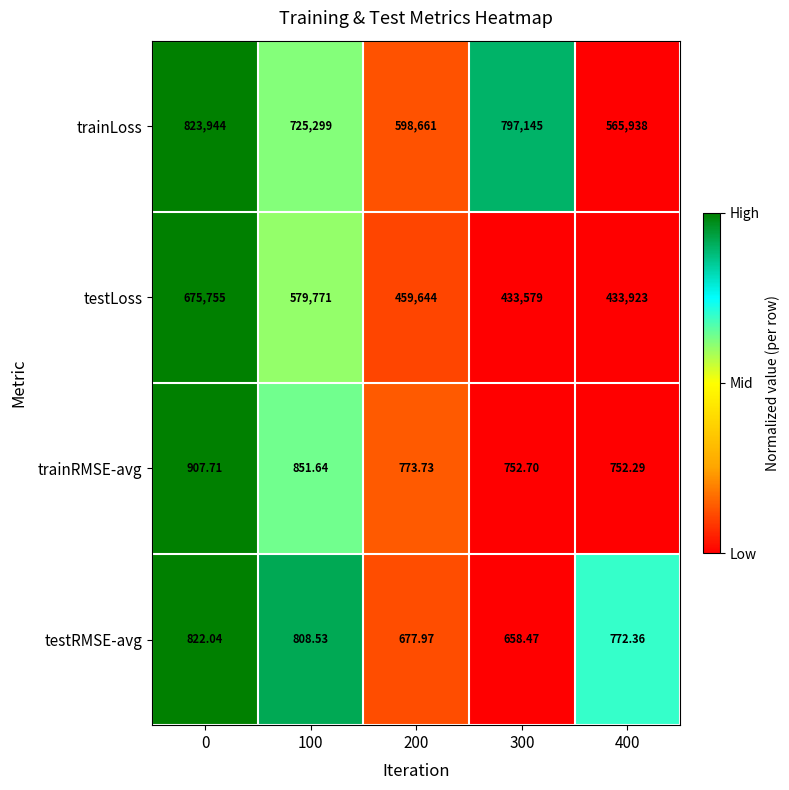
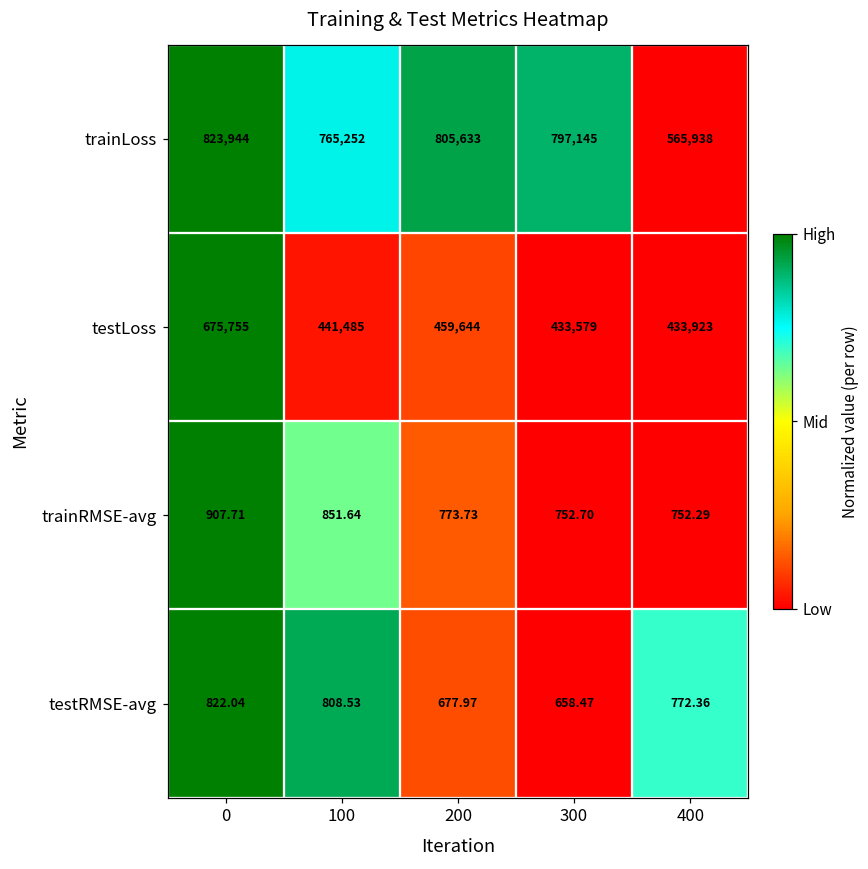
trainLoss, 100: 725,299 -> 765,252
trainLoss, 200: 598,661 -> 805,633
testLoss, 100: 579,771 -> 441,485
